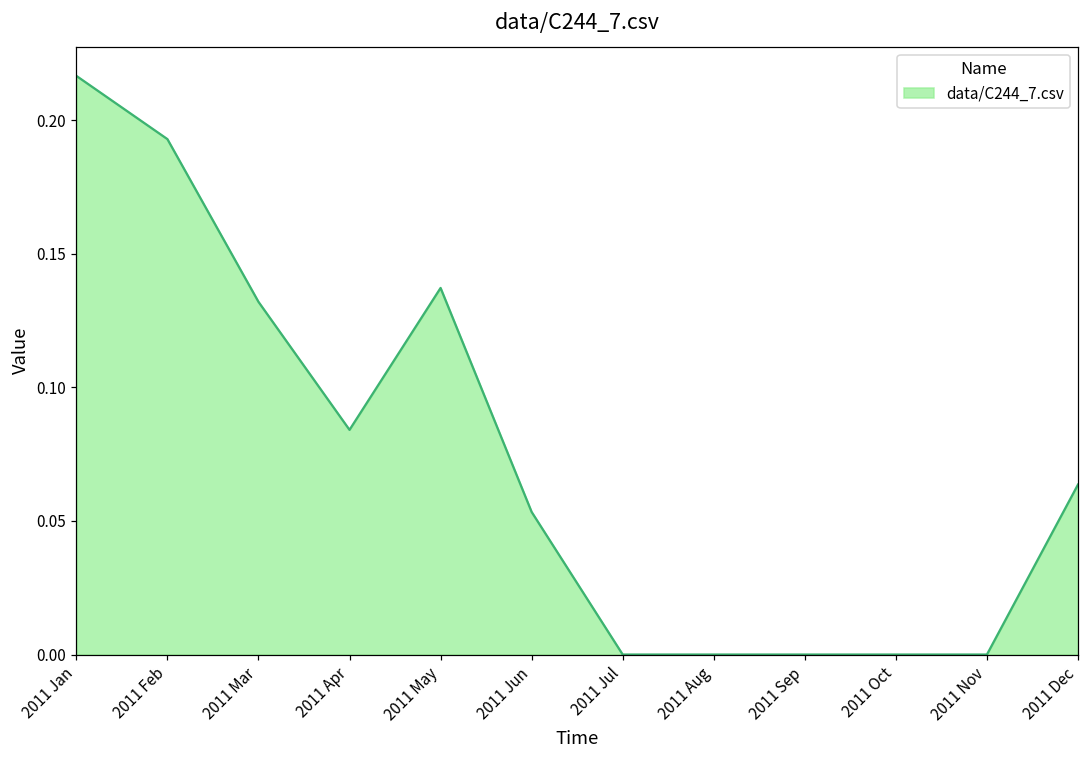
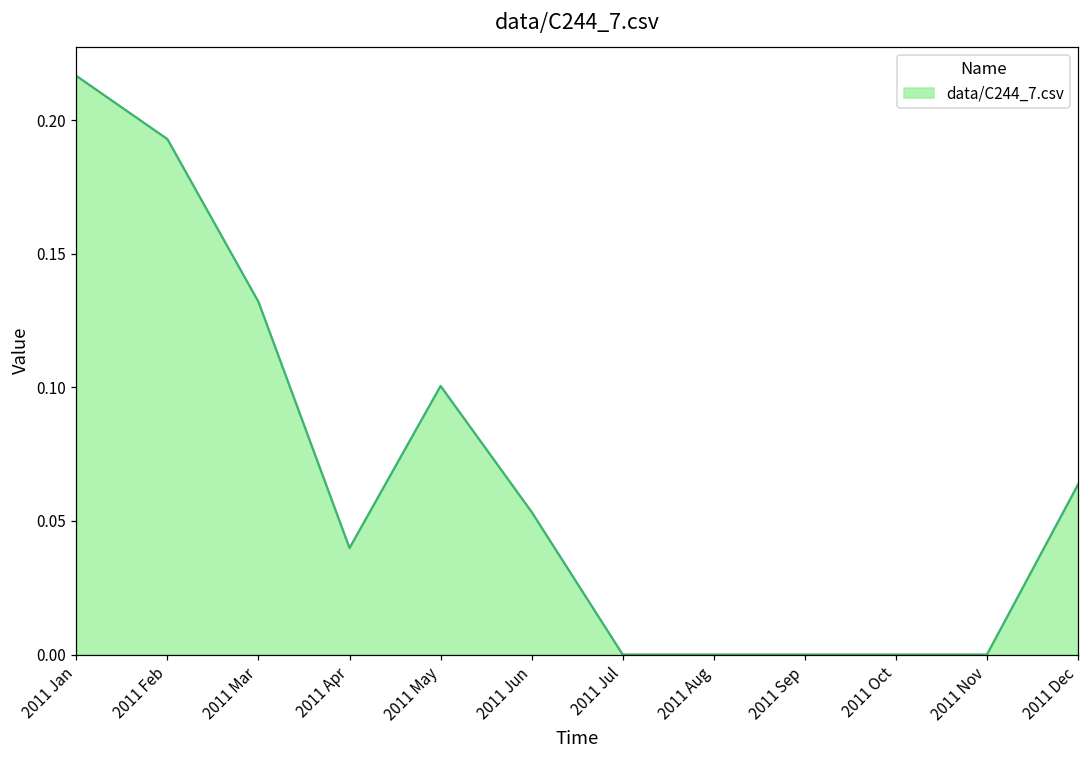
2011 Apr: 0.084 -> 0.040
2011 May: 0.137 -> 0.101
